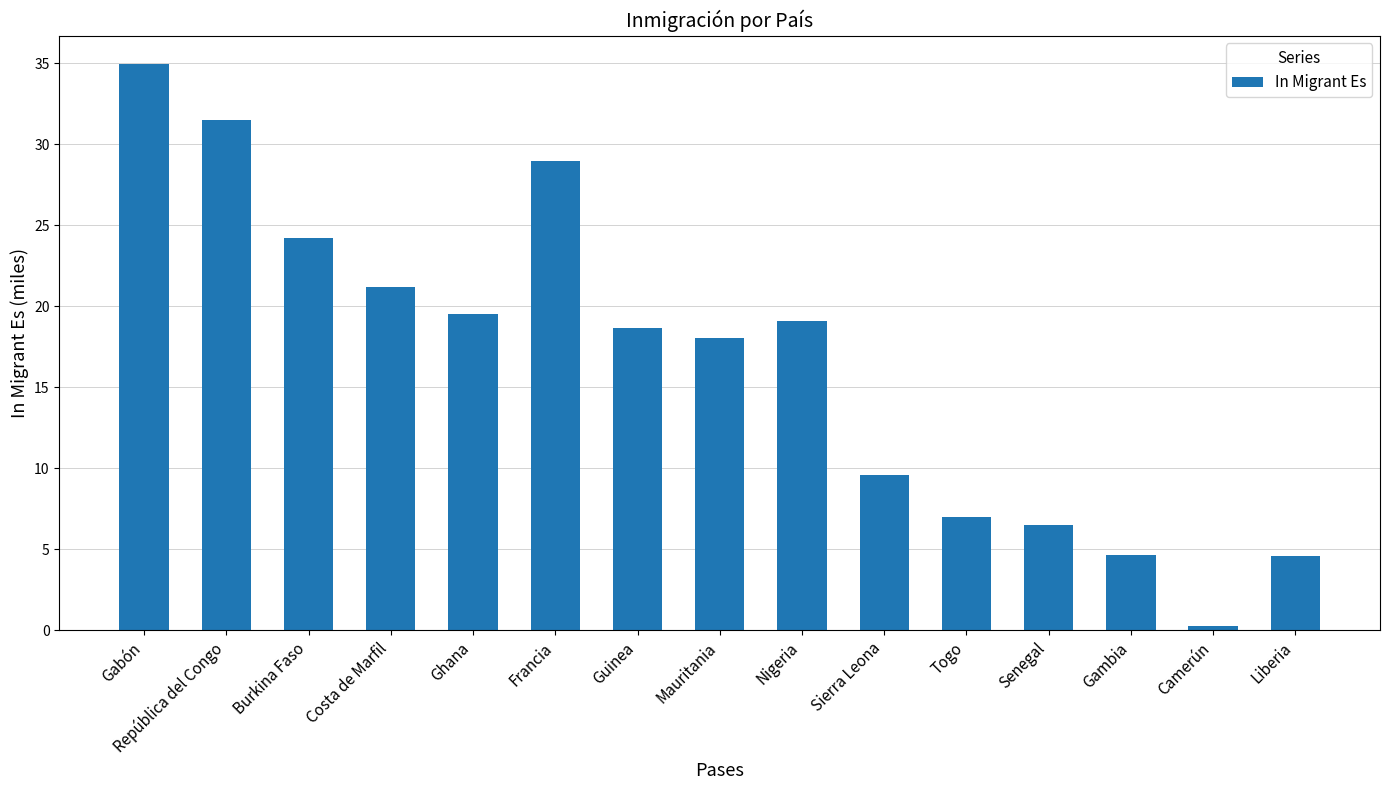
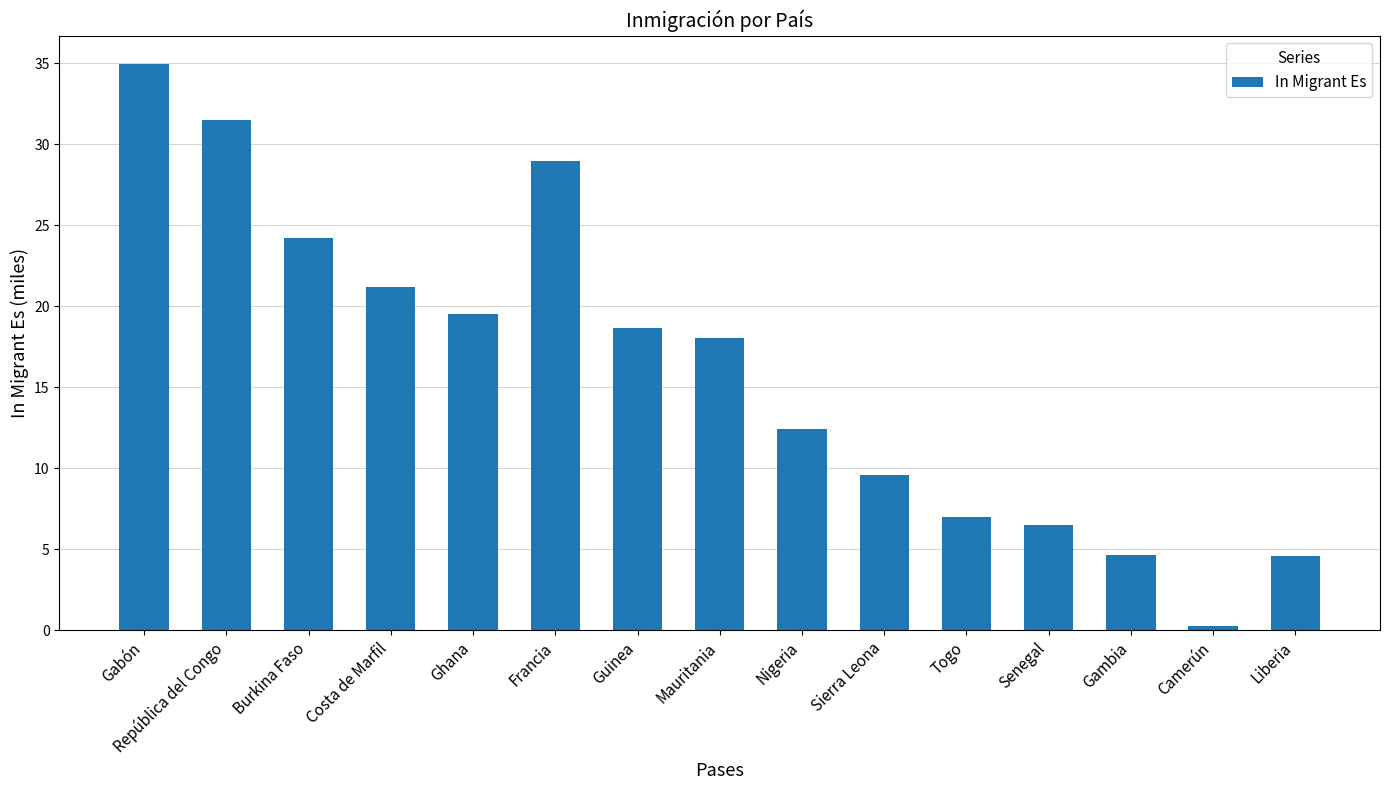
Nigeria: 19.1 -> 12.4
